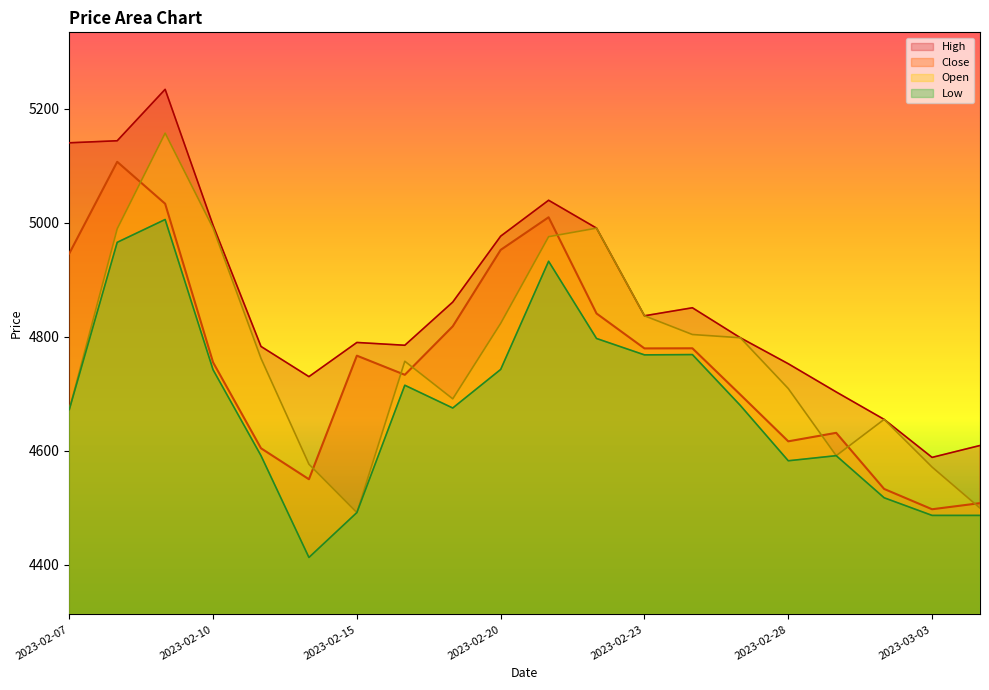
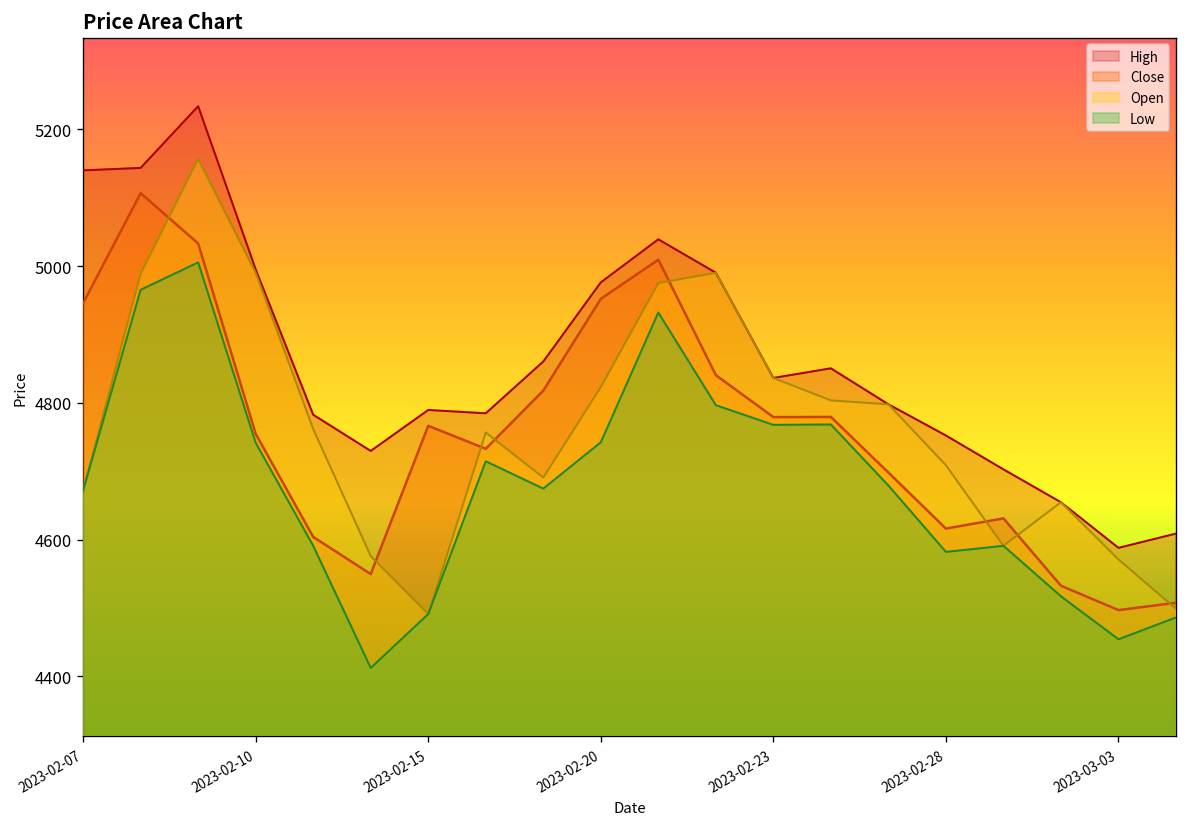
Low, 2023-03-03: 4490 -> 4450
